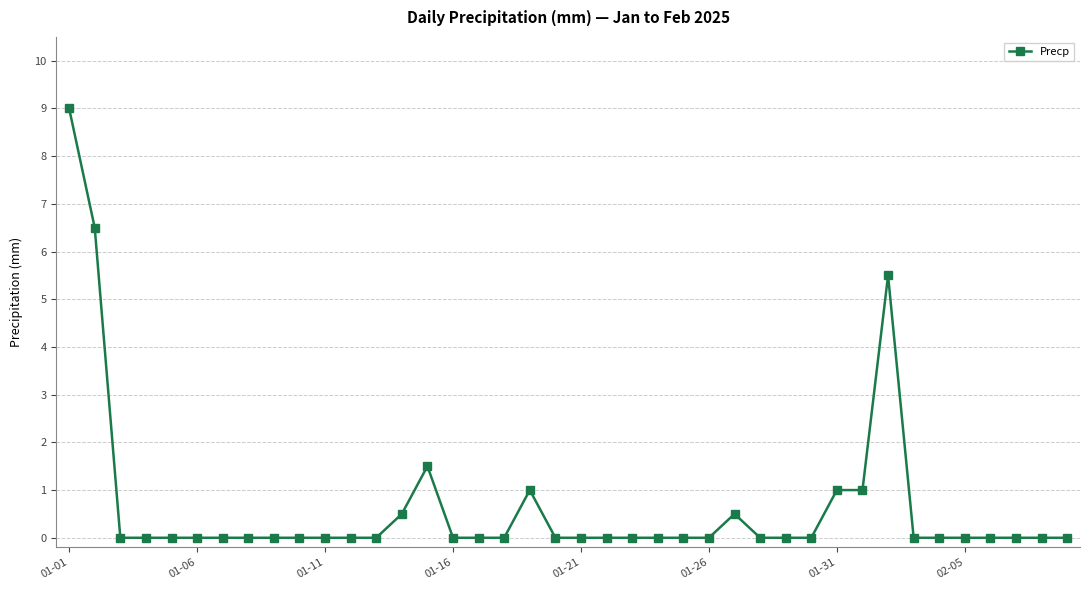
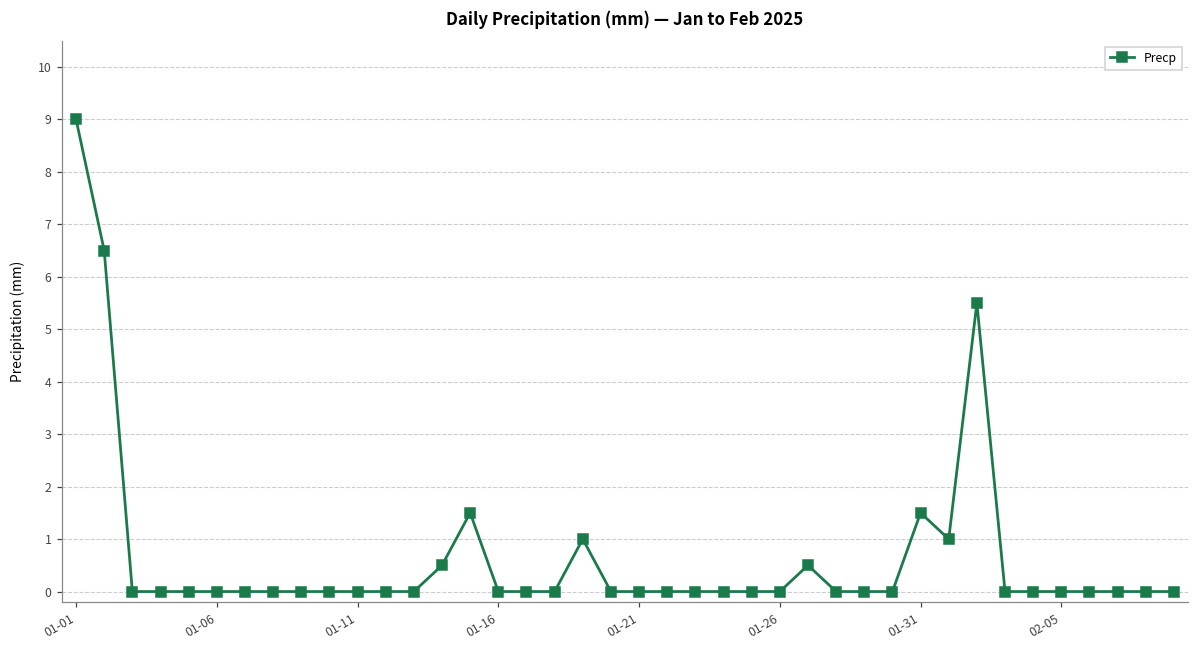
01-31: 1.0 -> 1.5
